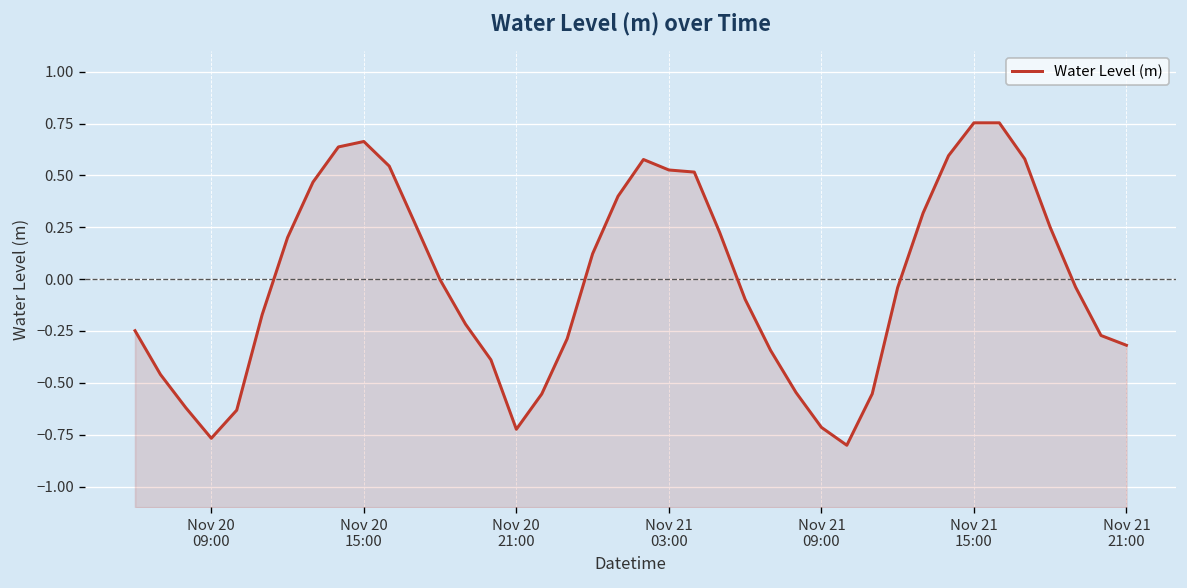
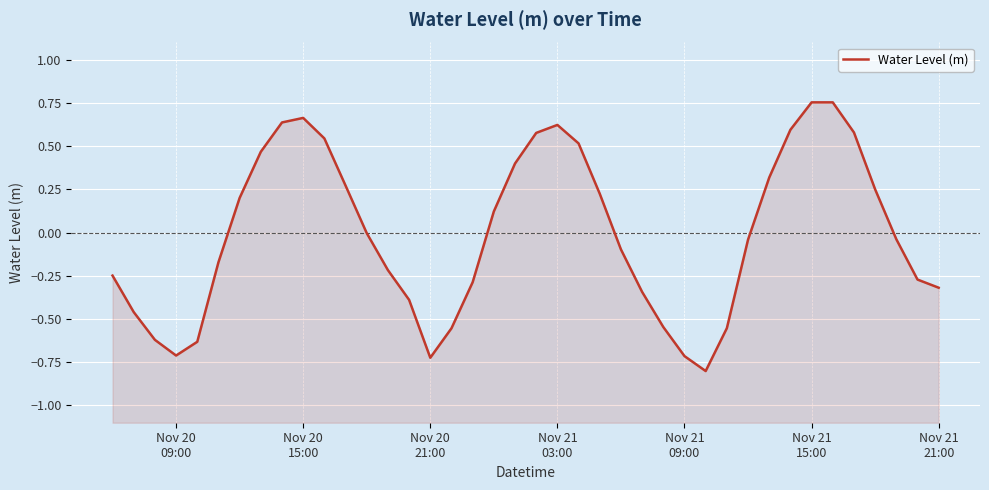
Nov 20 09:00: -0.77 -> -0.71
Nov 21 03:00: 0.53 -> 0.62
